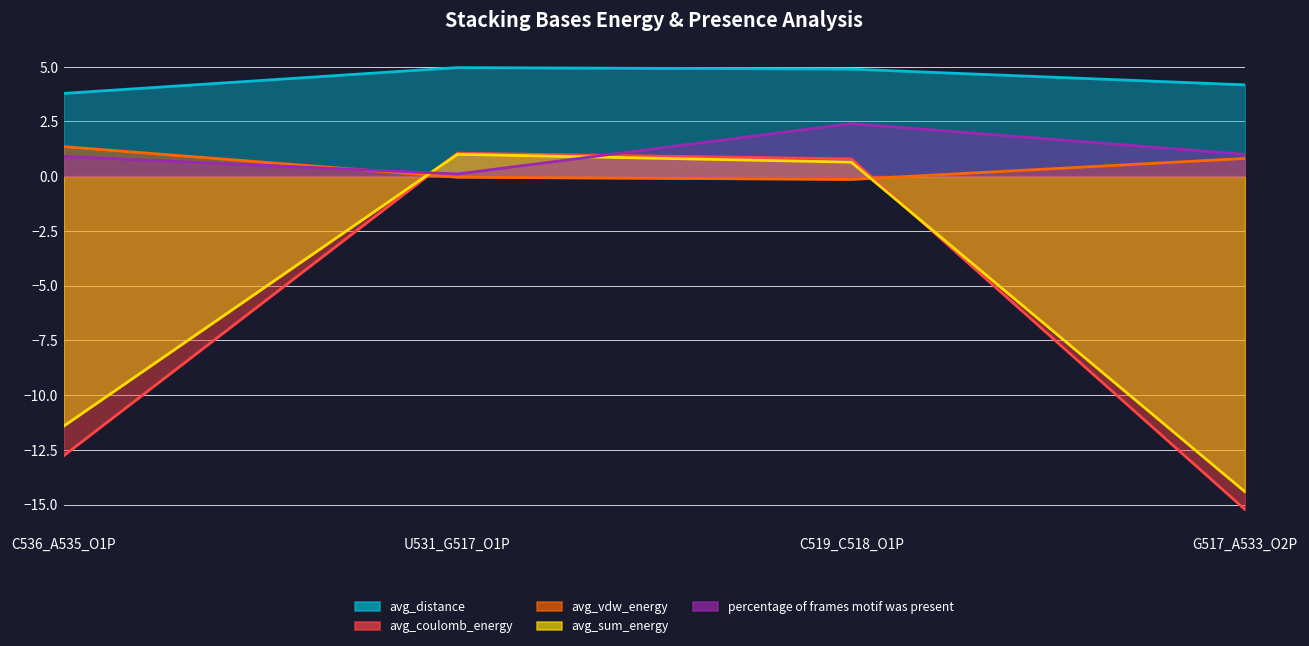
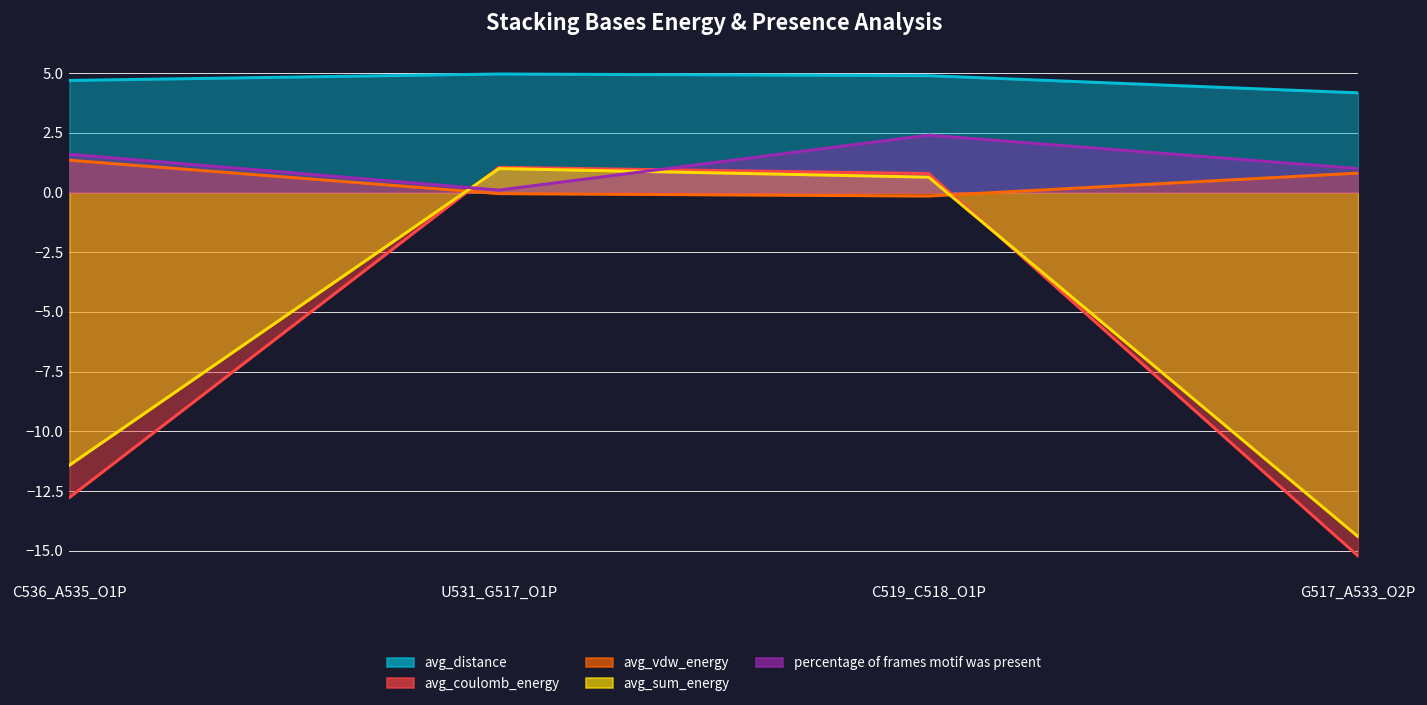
avg_distance, C536_A535_O1P: 3.8 -> 4.7
percentage of frames motif was present, C536_A535_O1P: 0.9 -> 1.6
